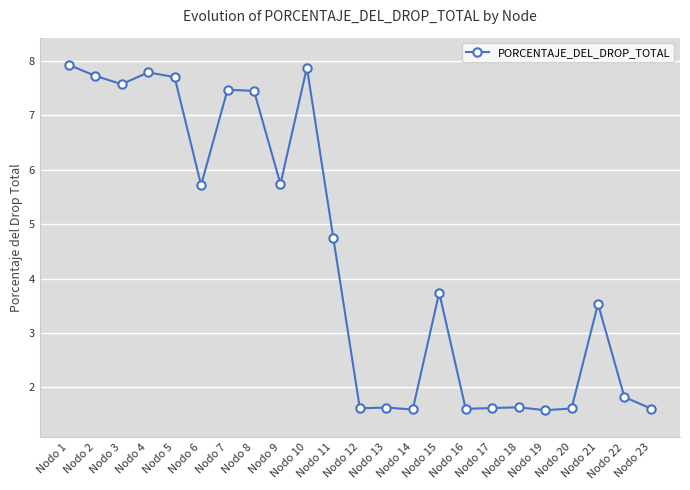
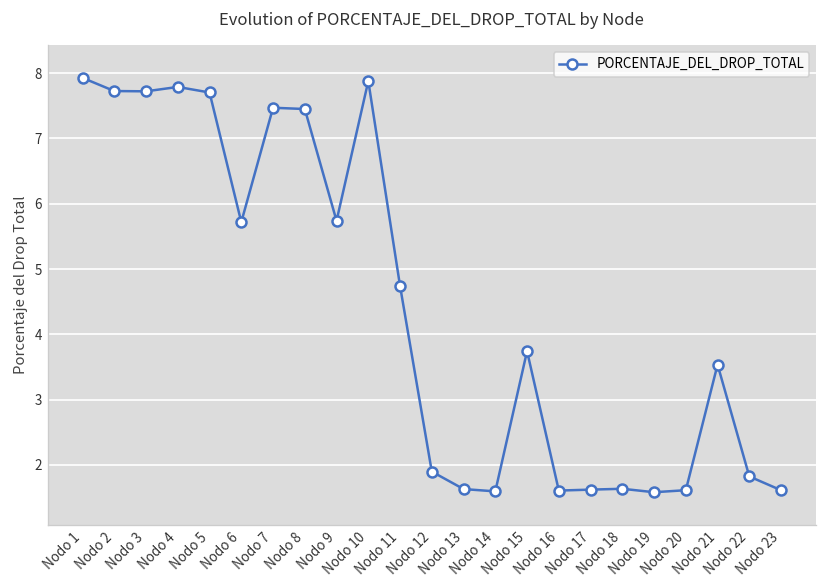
Nodo 3: 7.6 -> 7.7
Nodo 12: 1.6 -> 1.9
